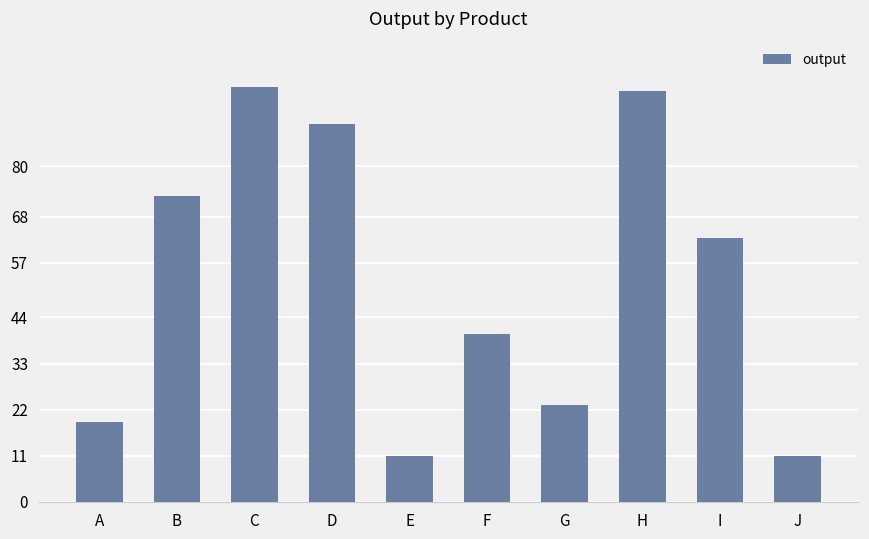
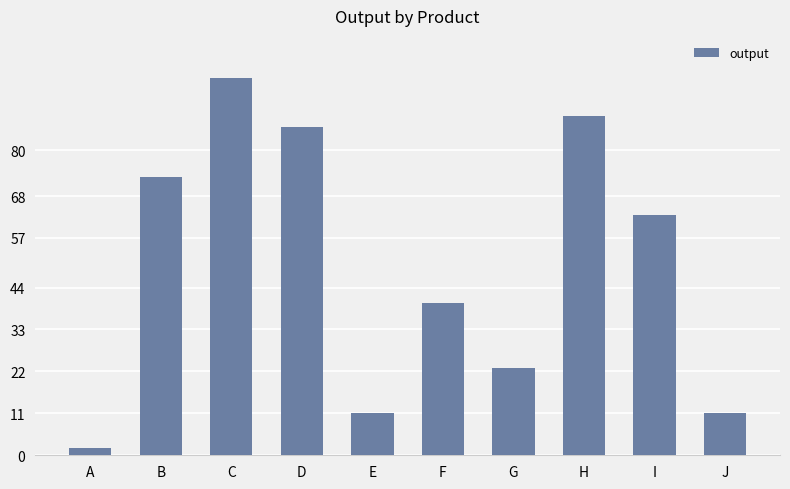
A: 19 -> 2
D: 90 -> 86
H: 98 -> 89
